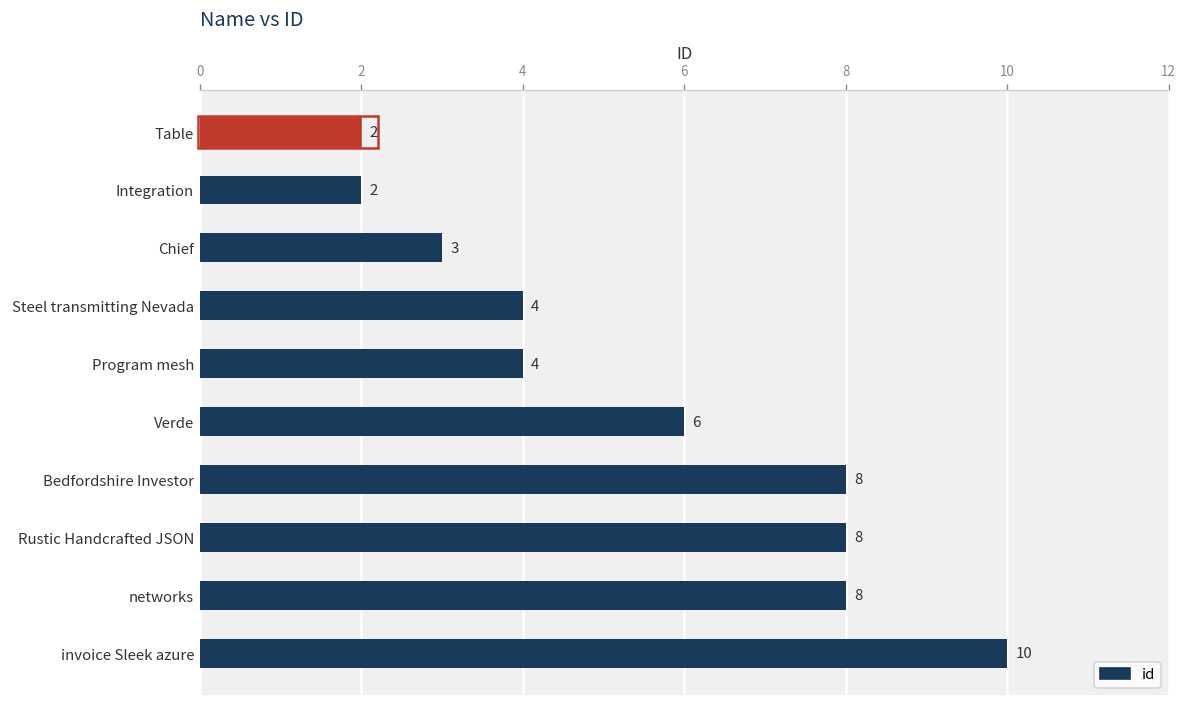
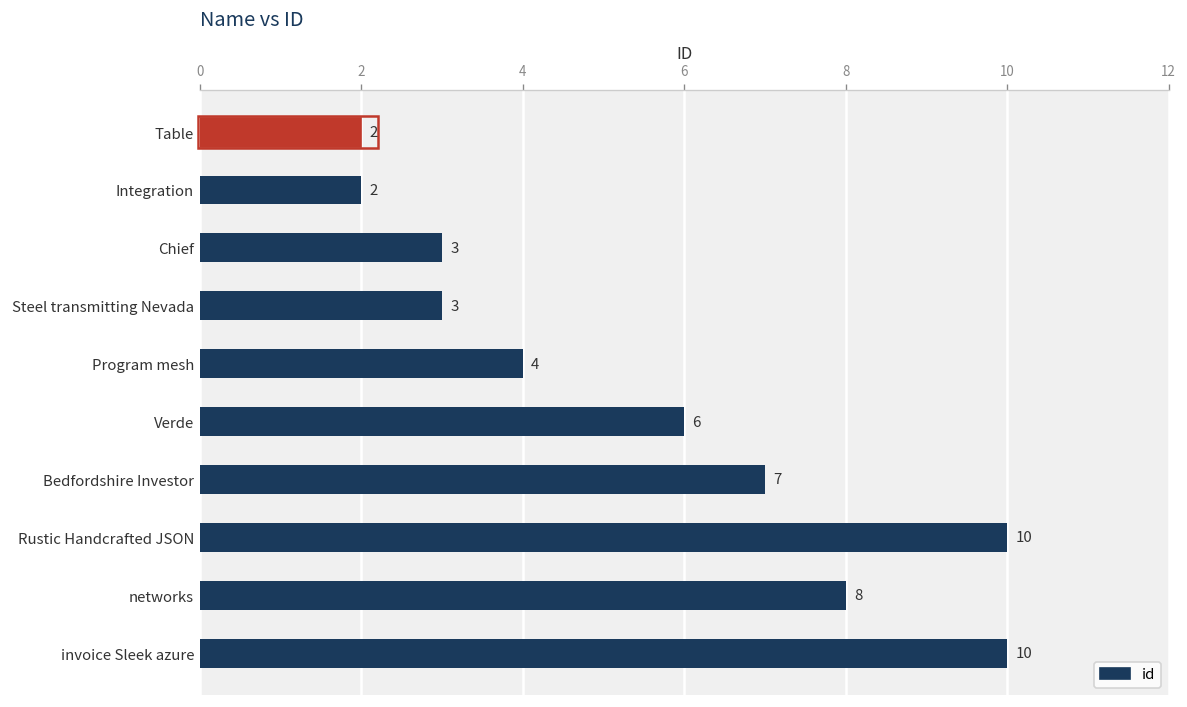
Steel transmitting Nevada: 4 -> 3
Bedfordshire Investor: 8 -> 7
Rustic Handcrafted JSON: 8 -> 10
